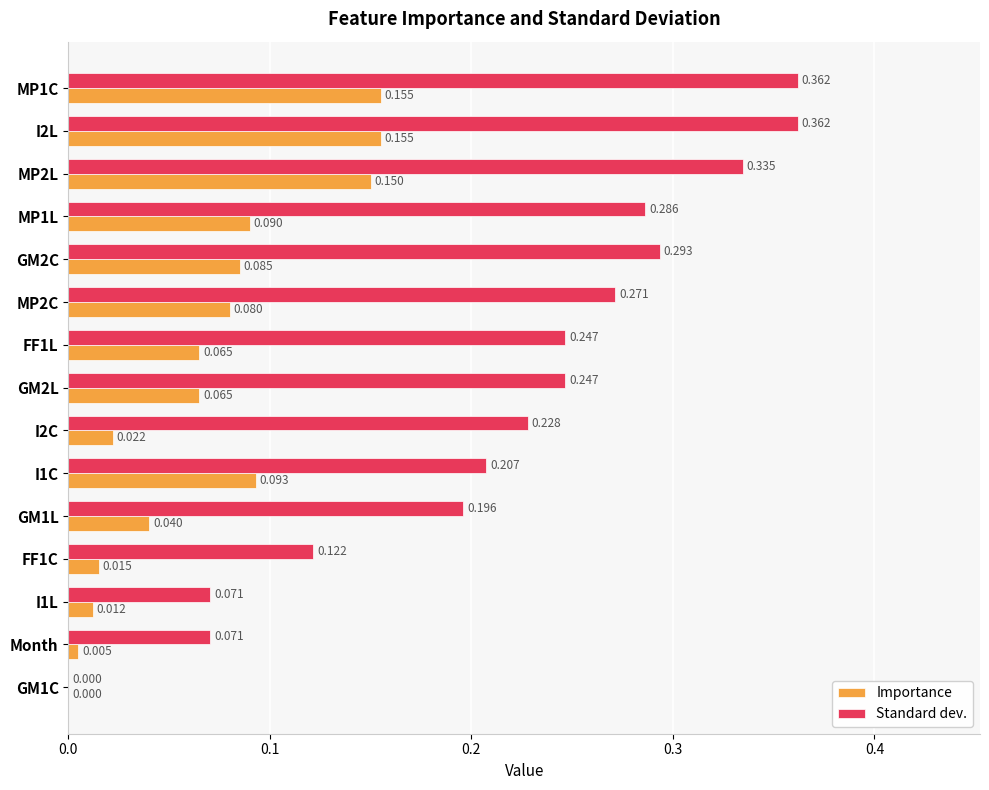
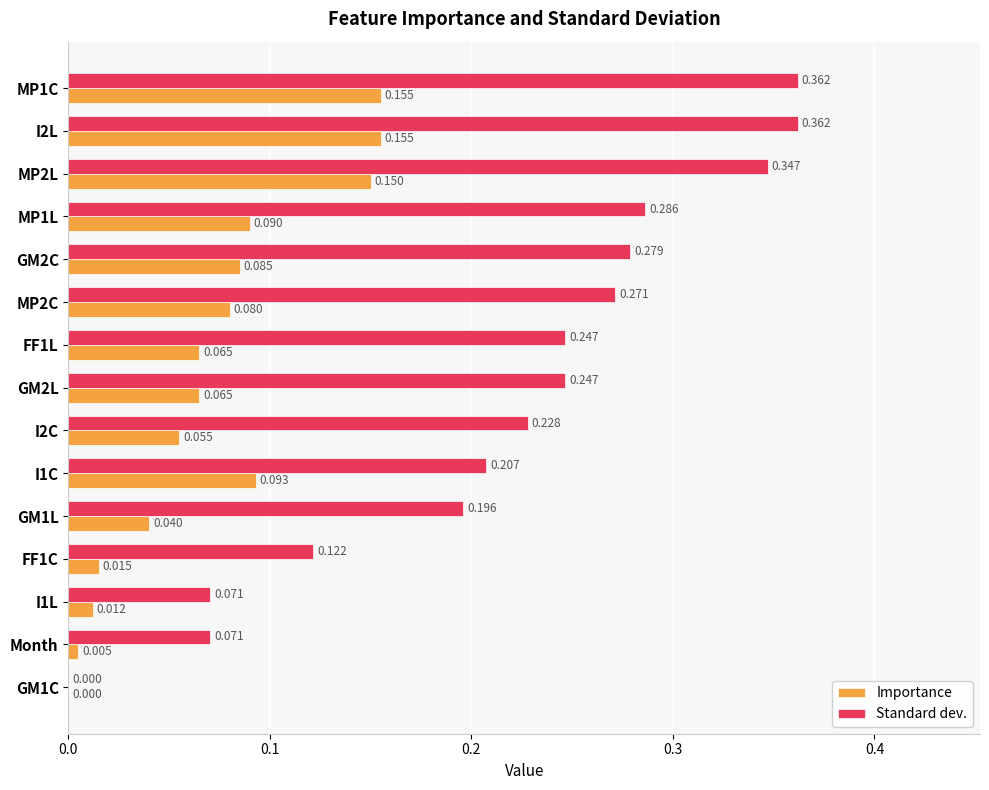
Standard dev., MP2L: 0.335 -> 0.347
Standard dev., GM2C: 0.293 -> 0.279
Importance, I2C: 0.022 -> 0.055
